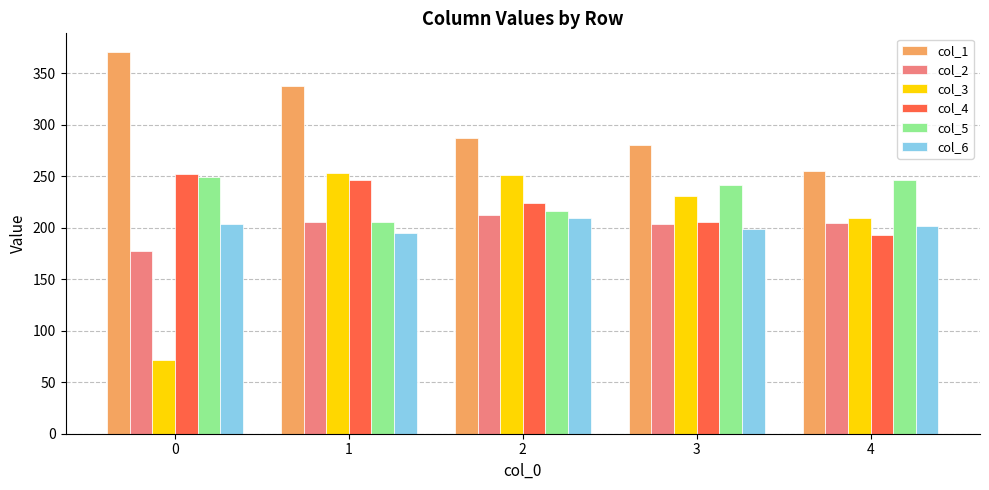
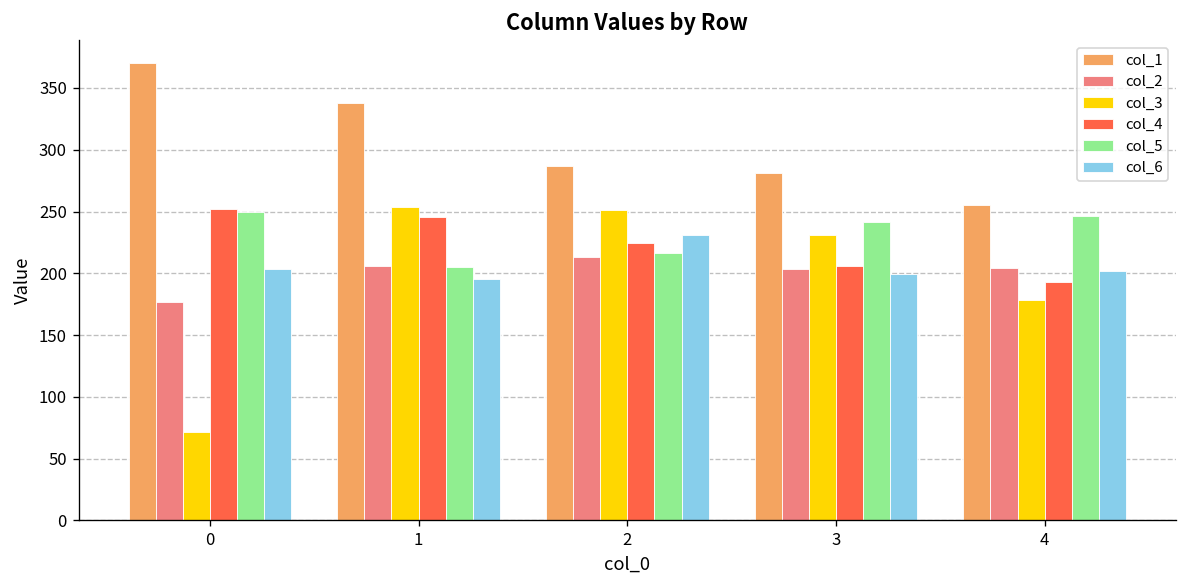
col_6, 2: 210 -> 231
col_3, 4: 209 -> 178
